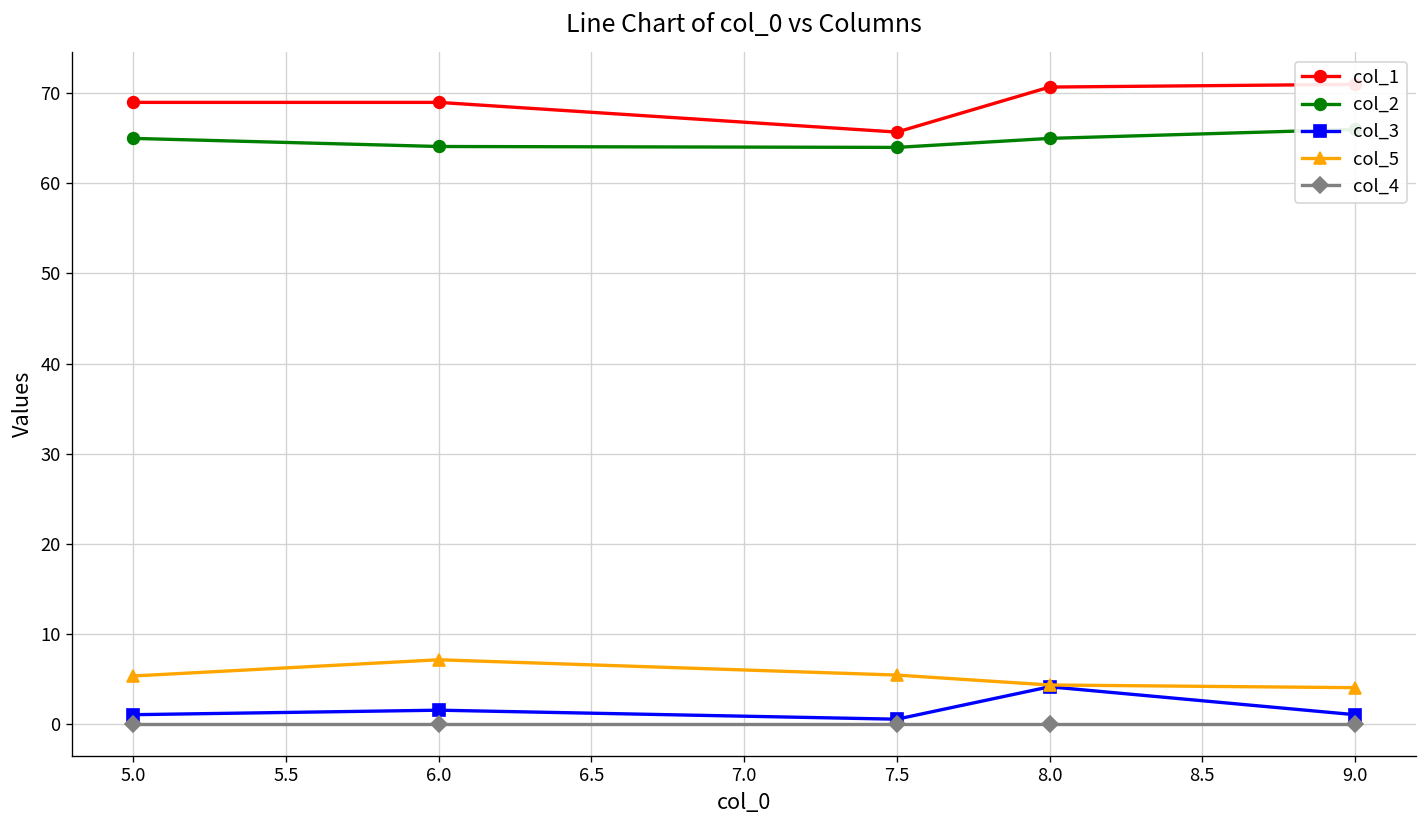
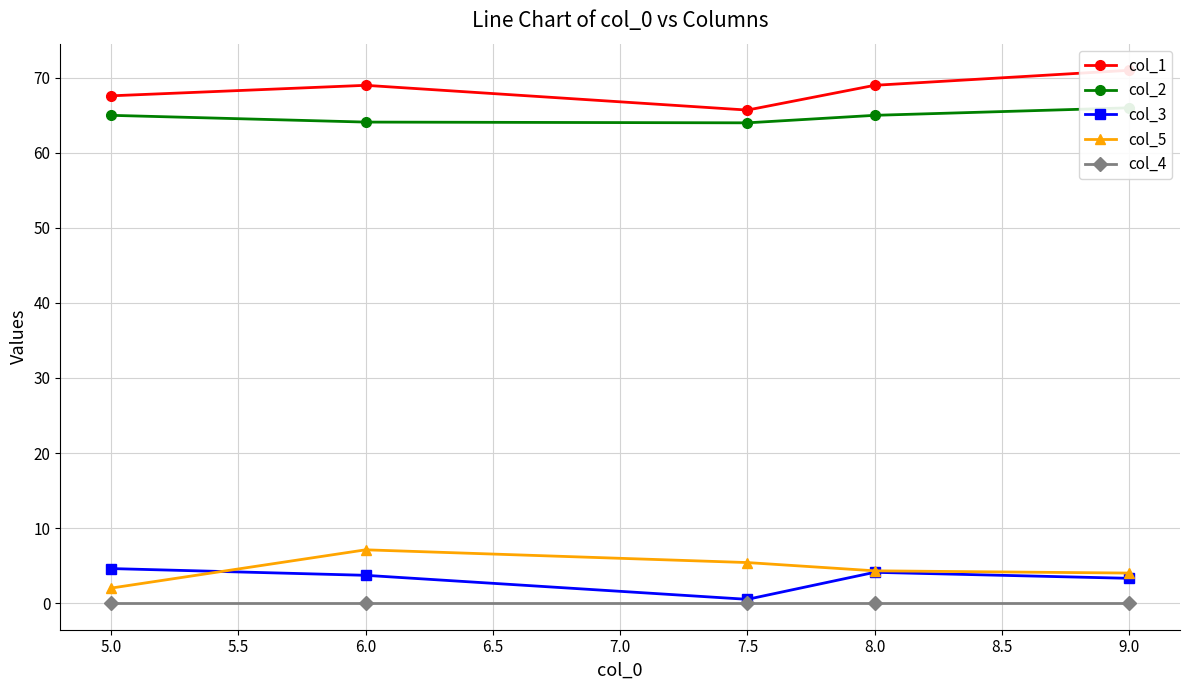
col_1, 5.0: 69 -> 68
col_3, 5.0: 1 -> 5
col_5, 5.0: 5 -> 2
col_3, 6.0: 2 -> 4
col_1, 8.0: 71 -> 69
col_3, 9.0: 1 -> 3
